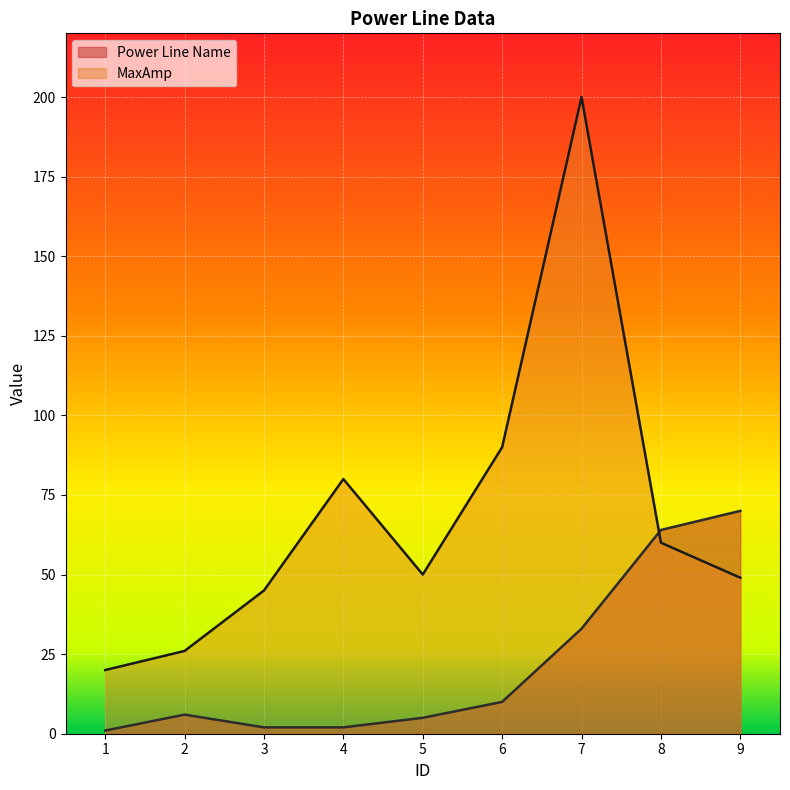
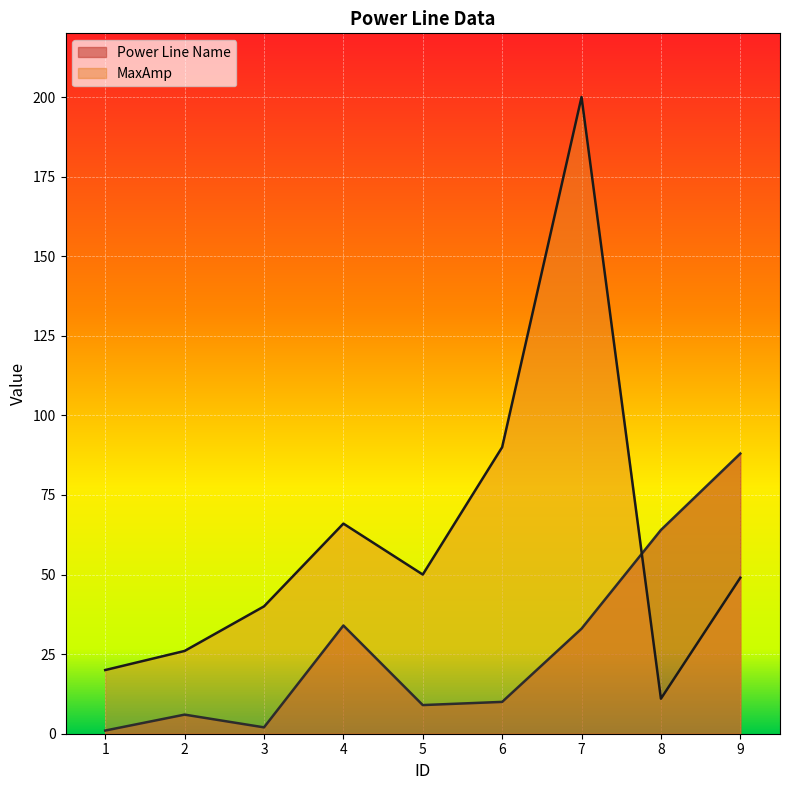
MaxAmp, 3: 45 -> 40
Power Line Name, 4: 2 -> 34
MaxAmp, 4: 80 -> 66
Power Line Name, 5: 5 -> 9
MaxAmp, 8: 60 -> 11
Power Line Name, 9: 70 -> 88
